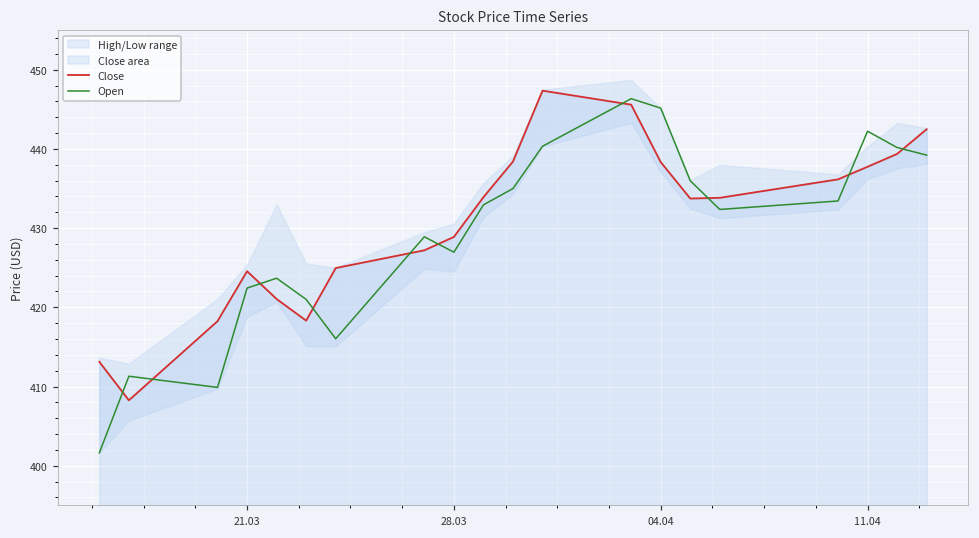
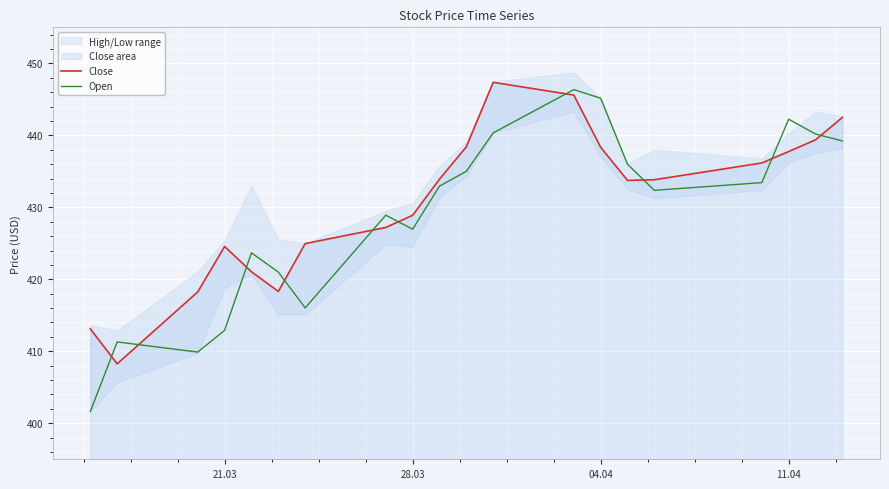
Open, 21.03: 422 -> 413
